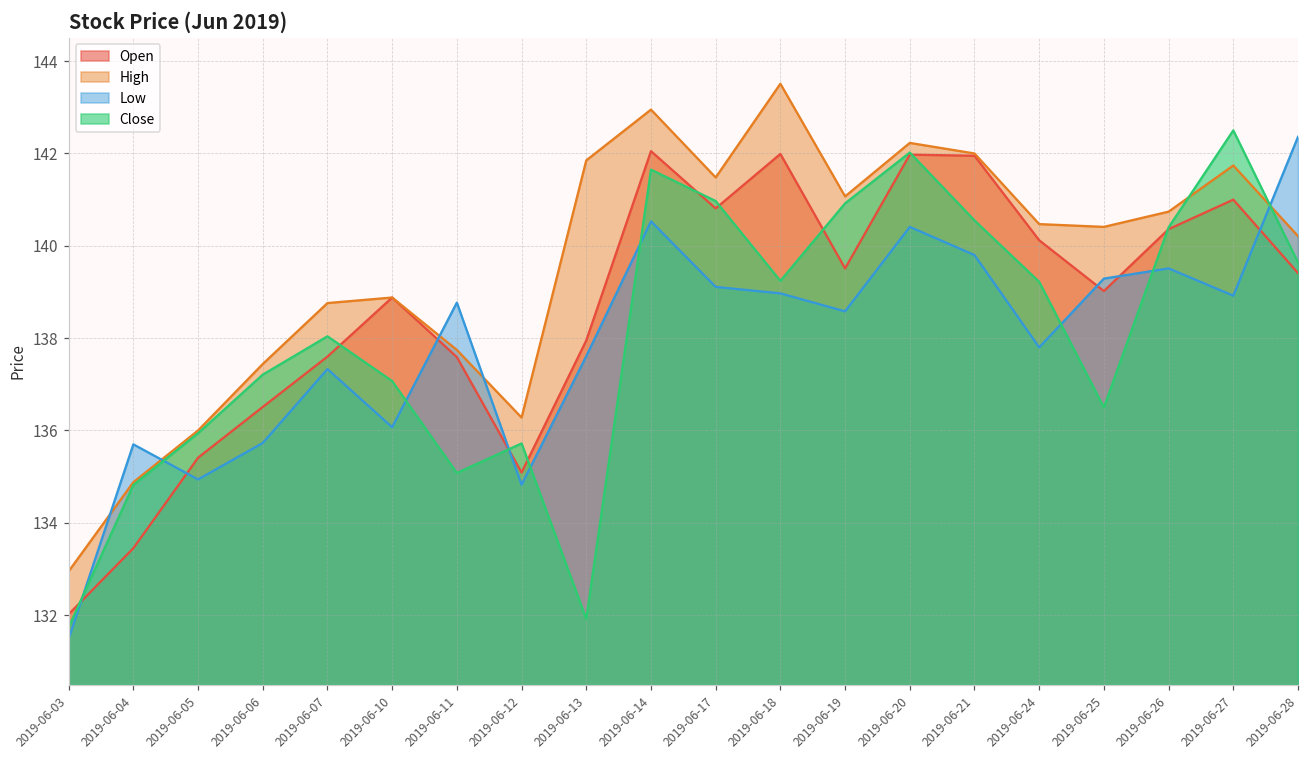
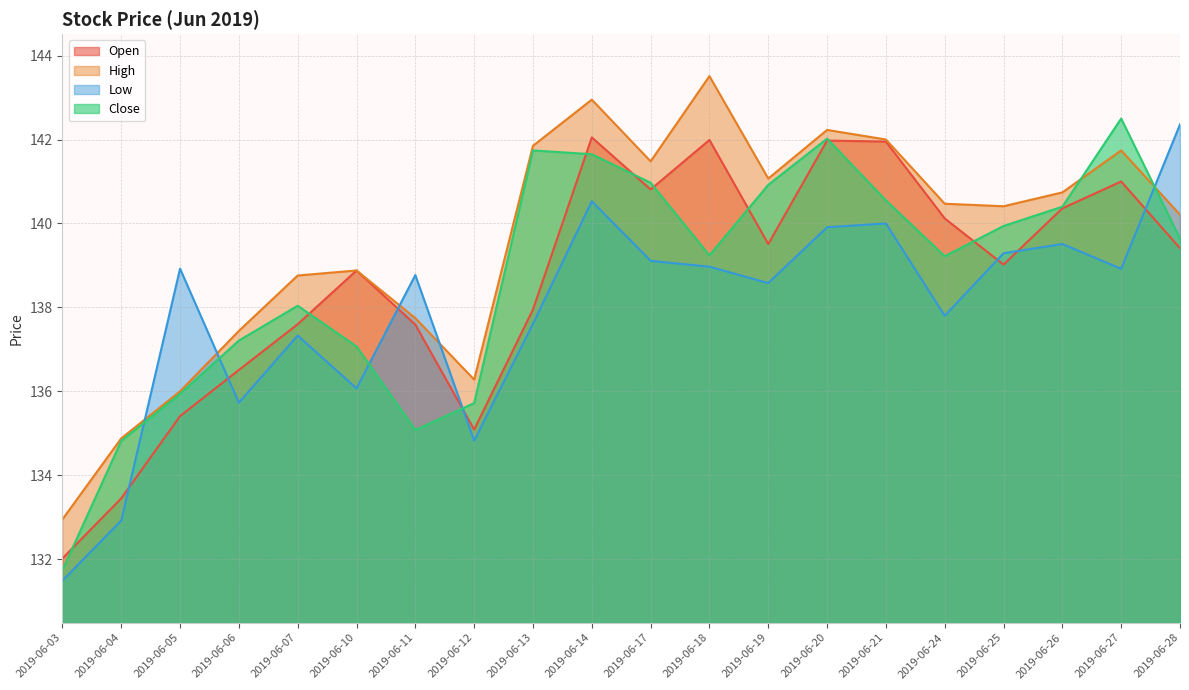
Low, 2019-06-04: 135.7 -> 132.9
Low, 2019-06-05: 134.9 -> 138.9
Close, 2019-06-13: 131.9 -> 141.7
Low, 2019-06-20: 140.4 -> 139.9
Low, 2019-06-21: 139.8 -> 140.0
Close, 2019-06-25: 136.5 -> 139.9
